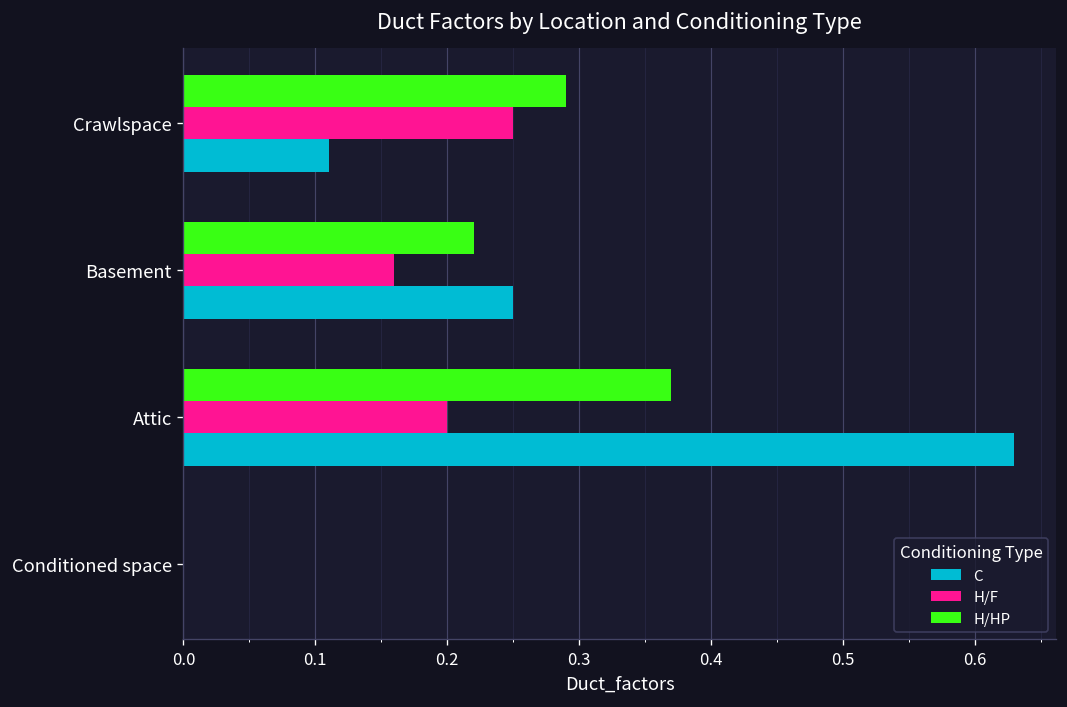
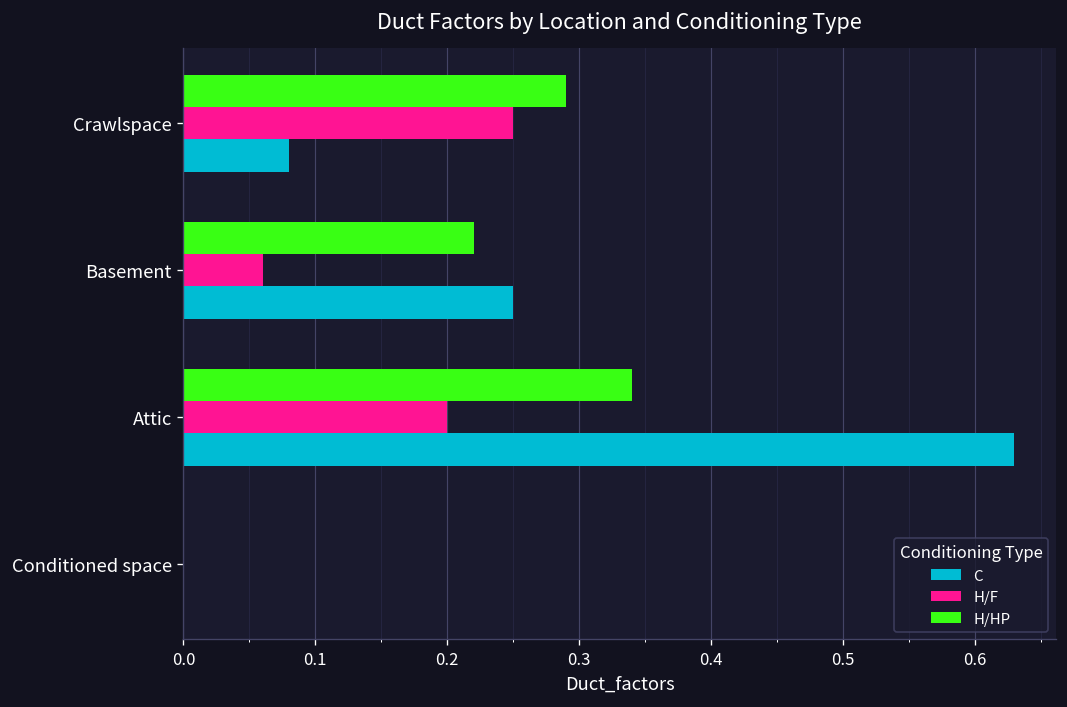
C, Crawlspace: 0.11 -> 0.08
H/F, Basement: 0.16 -> 0.06
H/HP, Attic: 0.37 -> 0.34
